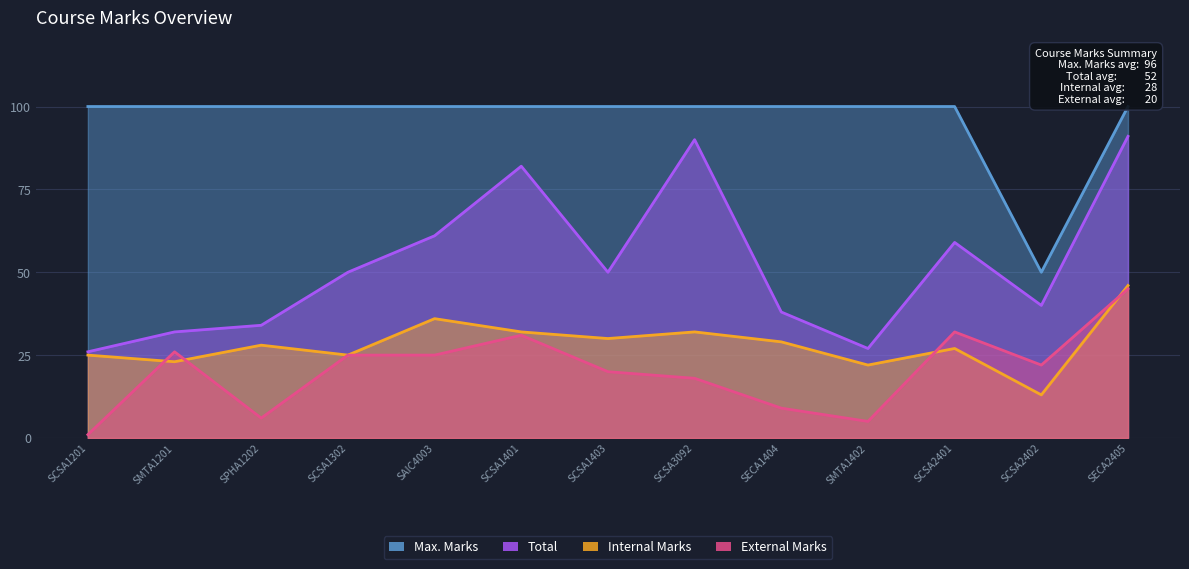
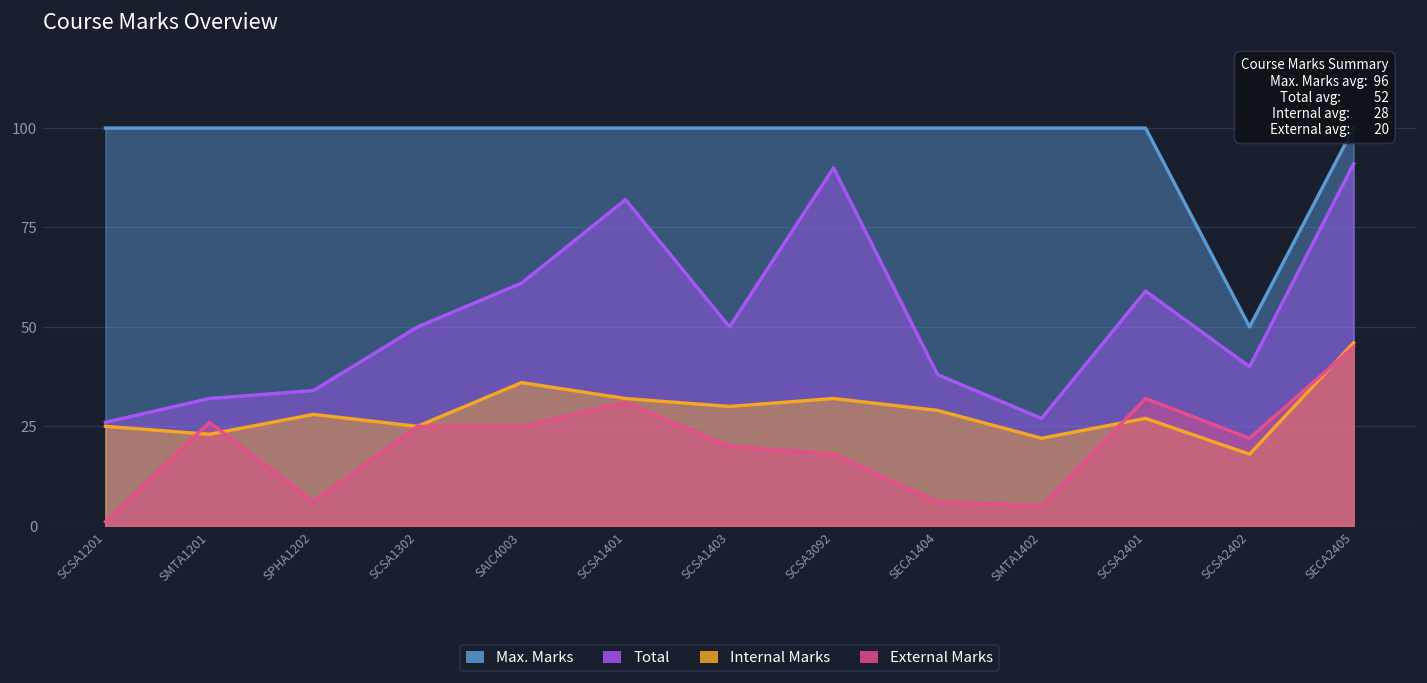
External Marks, SECA1404: 9 -> 6
Internal Marks, SCSA2402: 13 -> 18
